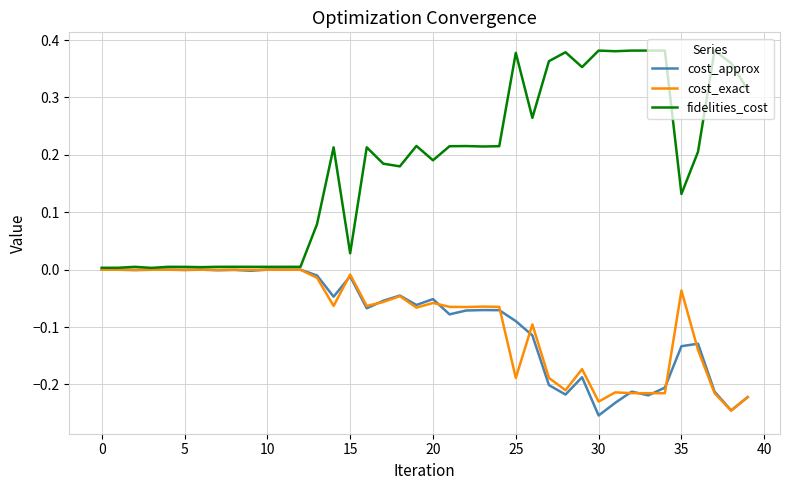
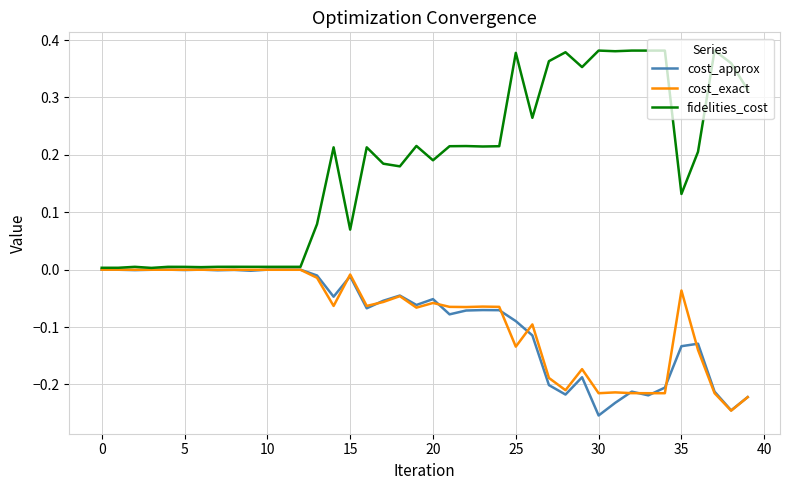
fidelities_cost, 15: 0.03 -> 0.07
cost_exact, 25: -0.19 -> -0.13
cost_exact, 30: -0.23 -> -0.22
